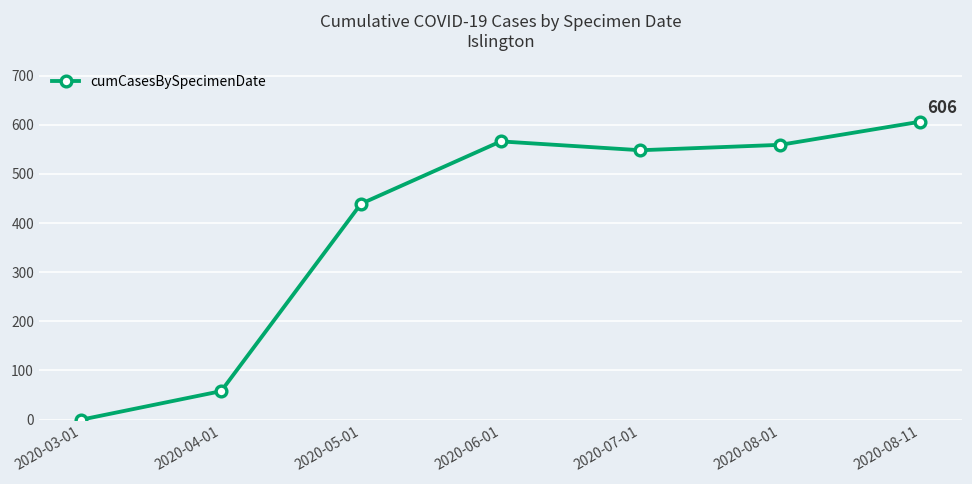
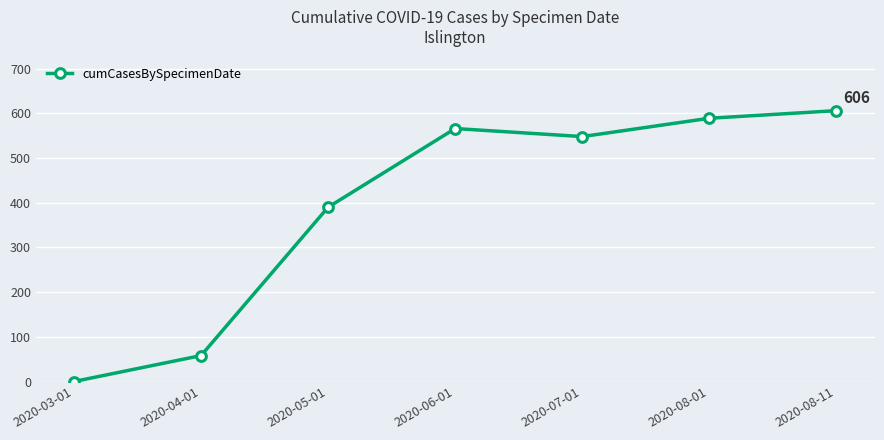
2020-05-01: 440 -> 390
2020-08-01: 560 -> 590
